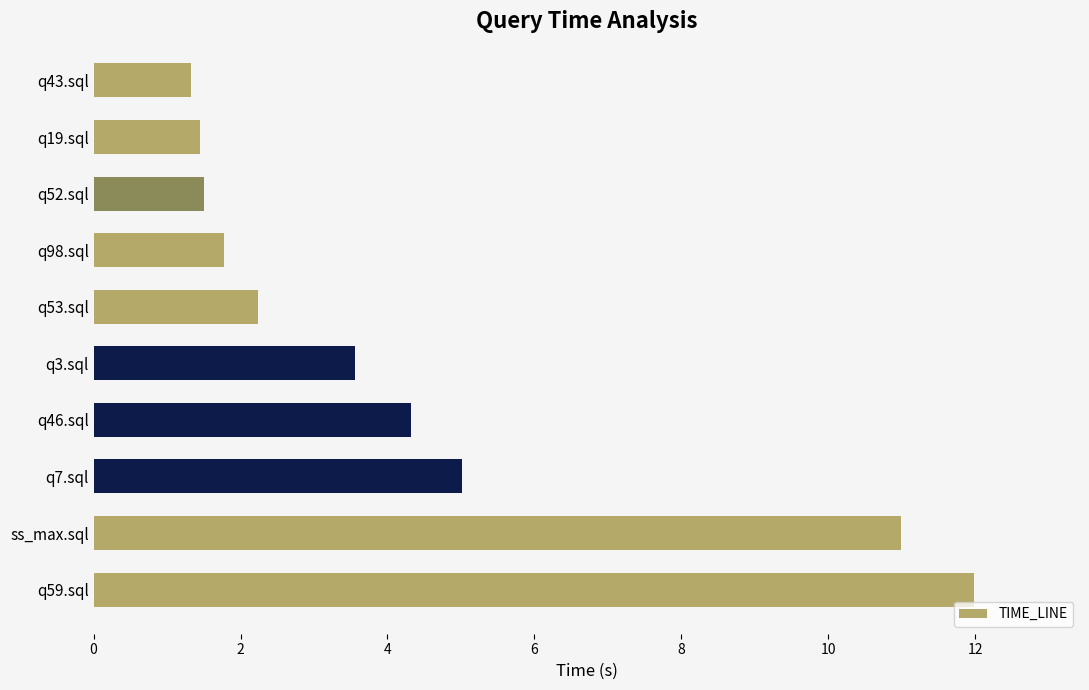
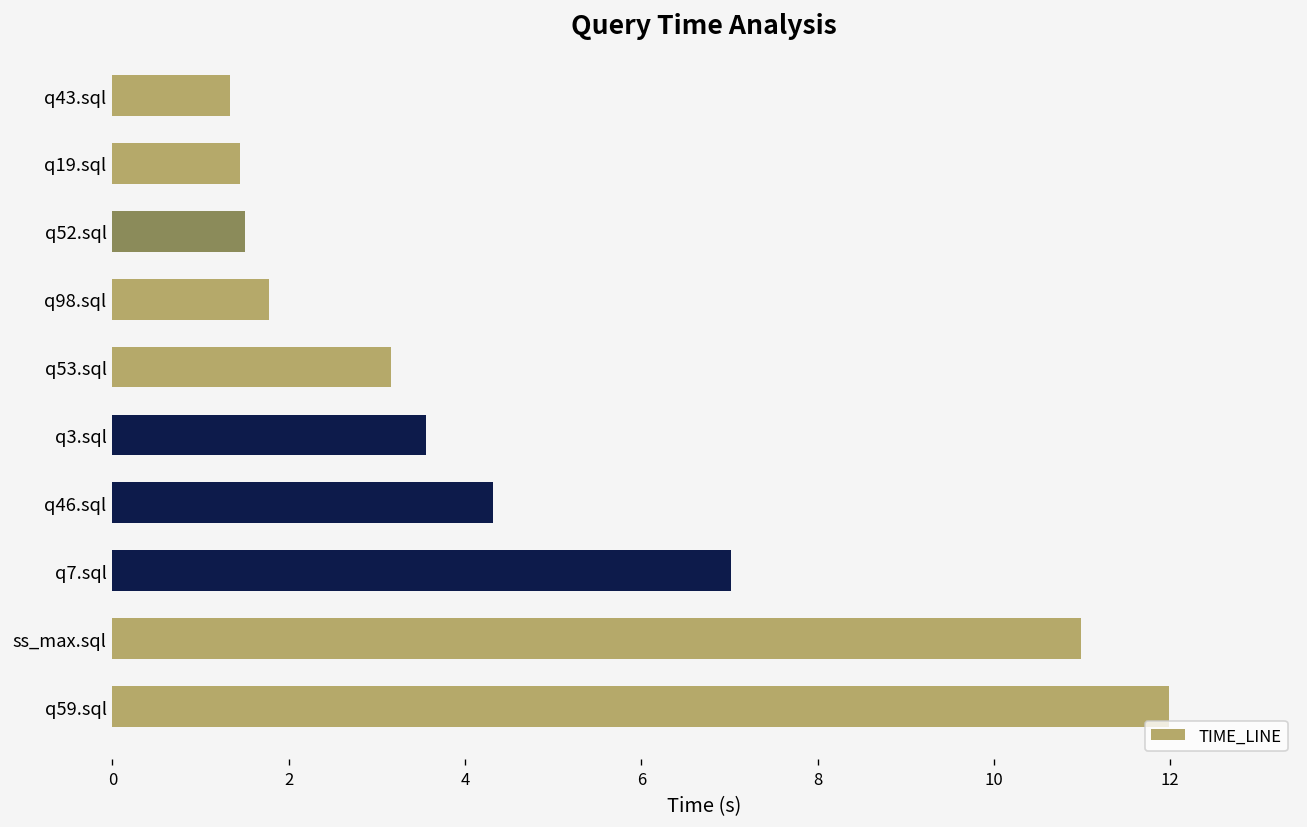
q53.sql: 2.2 -> 3.2
q7.sql: 5.0 -> 7.0
